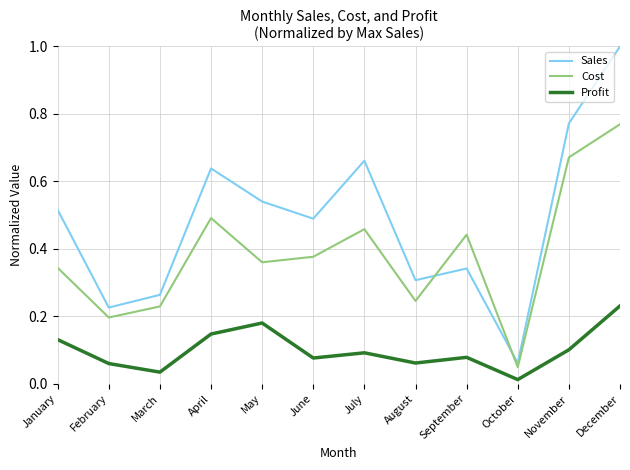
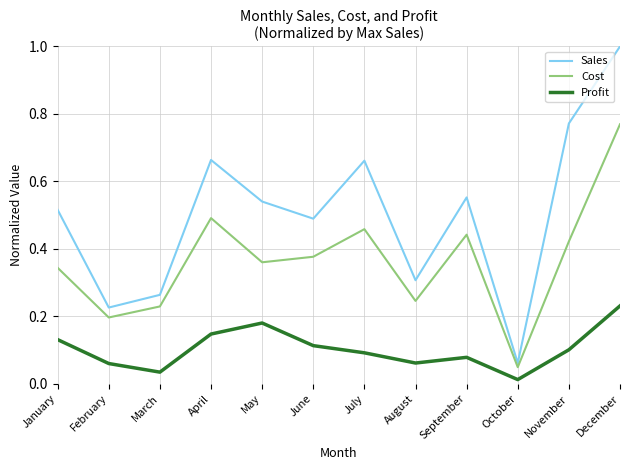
Sales, April: 0.64 -> 0.66
Profit, June: 0.08 -> 0.11
Sales, September: 0.34 -> 0.55
Cost, November: 0.67 -> 0.42
